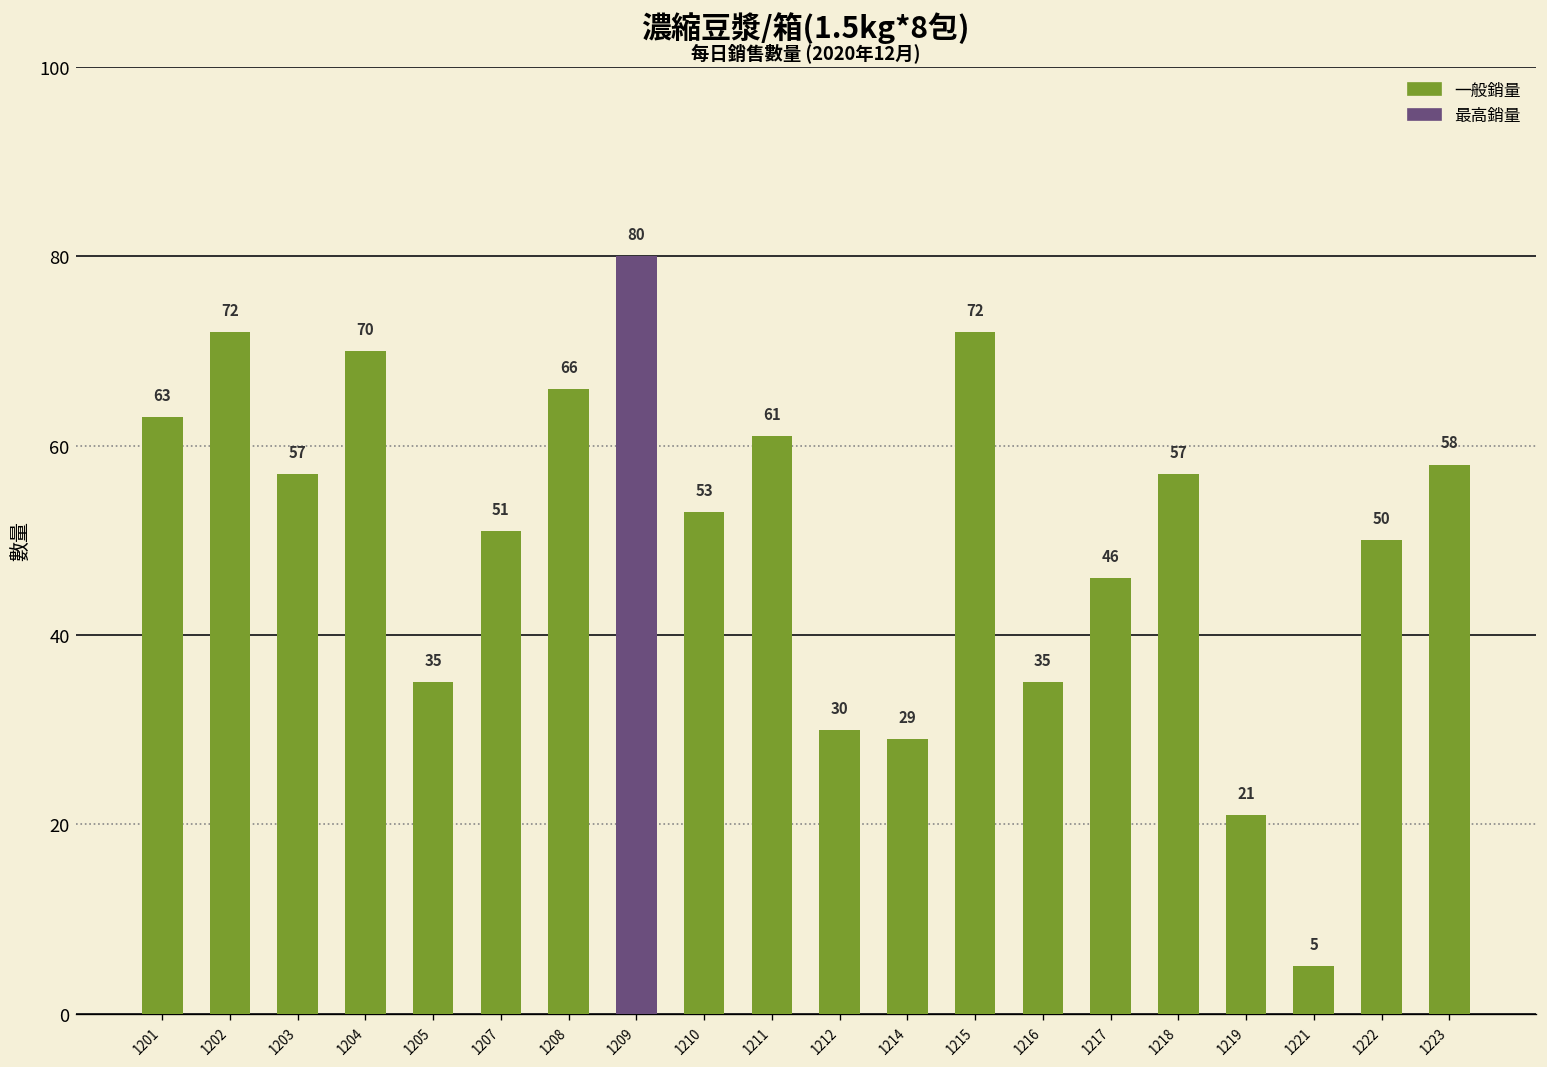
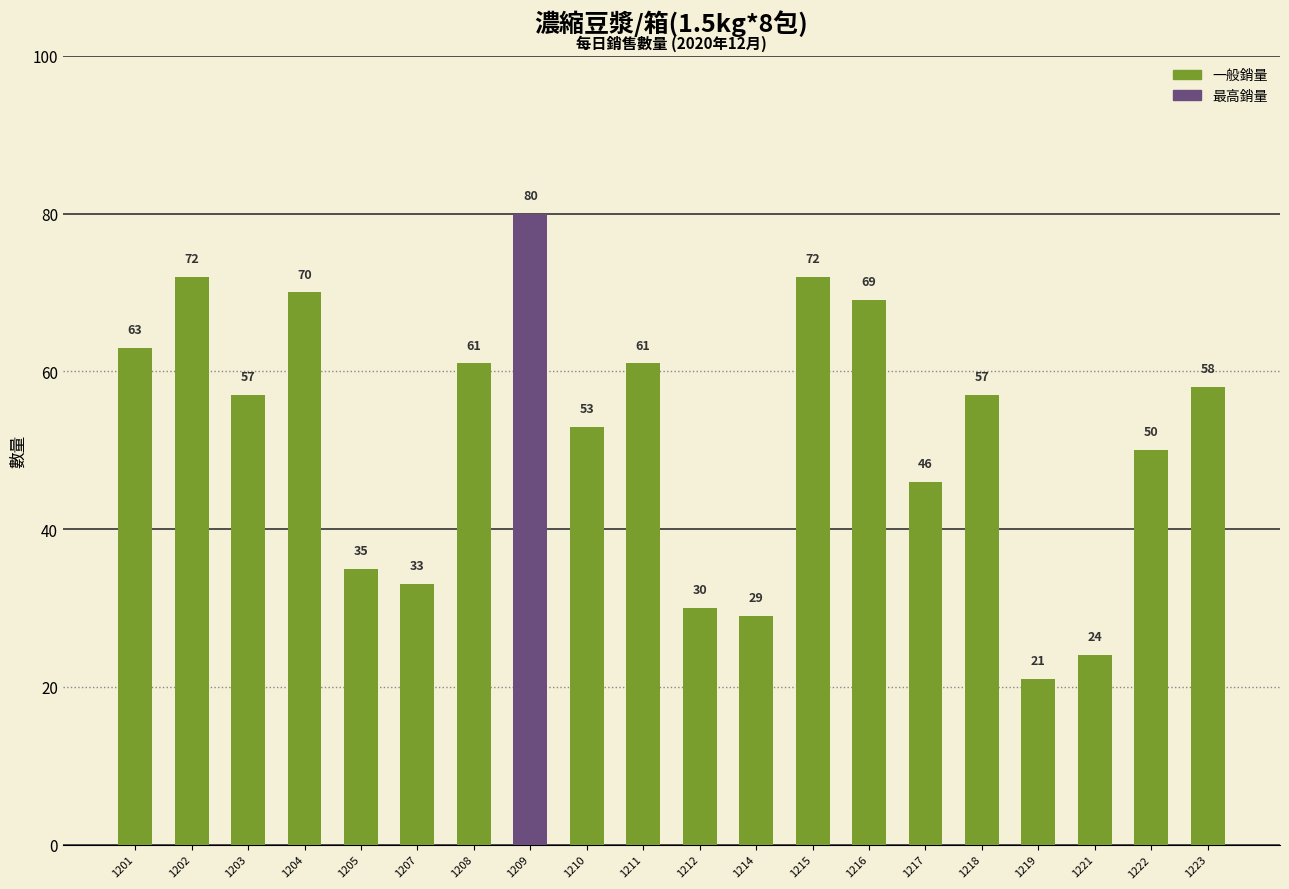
1207: 51 -> 33
1208: 66 -> 61
1216: 35 -> 69
1221: 5 -> 24
